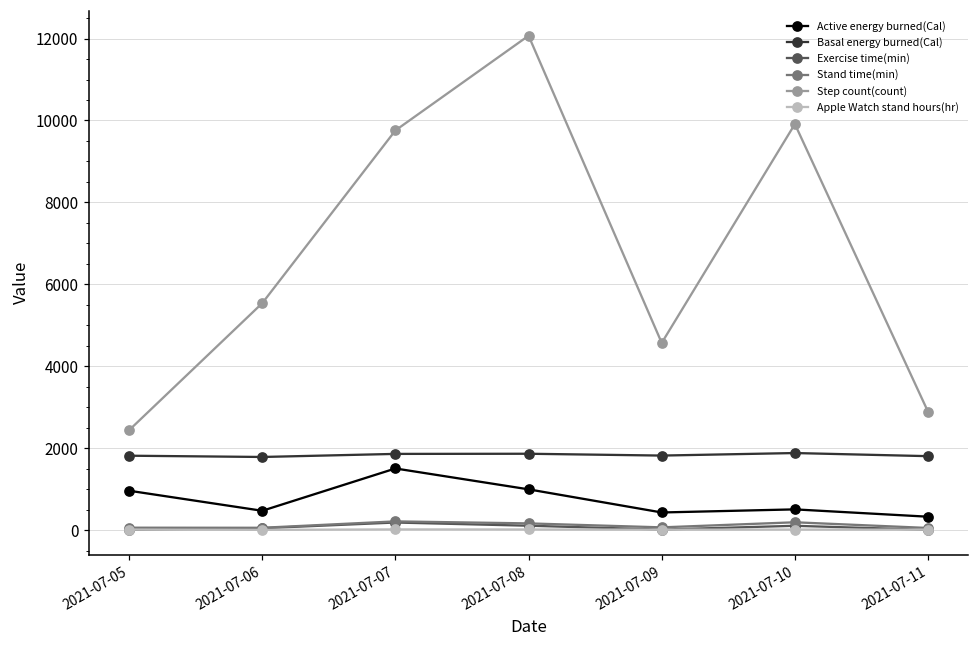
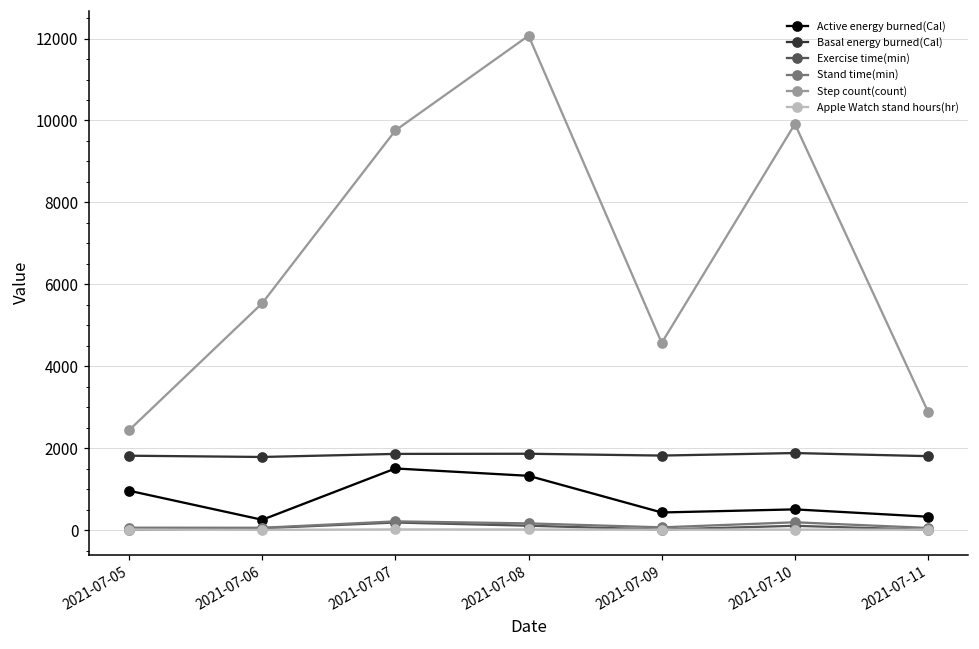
Active energy burned(Cal), 2021-07-06: 500 -> 300
Active energy burned(Cal), 2021-07-08: 1000 -> 1300
